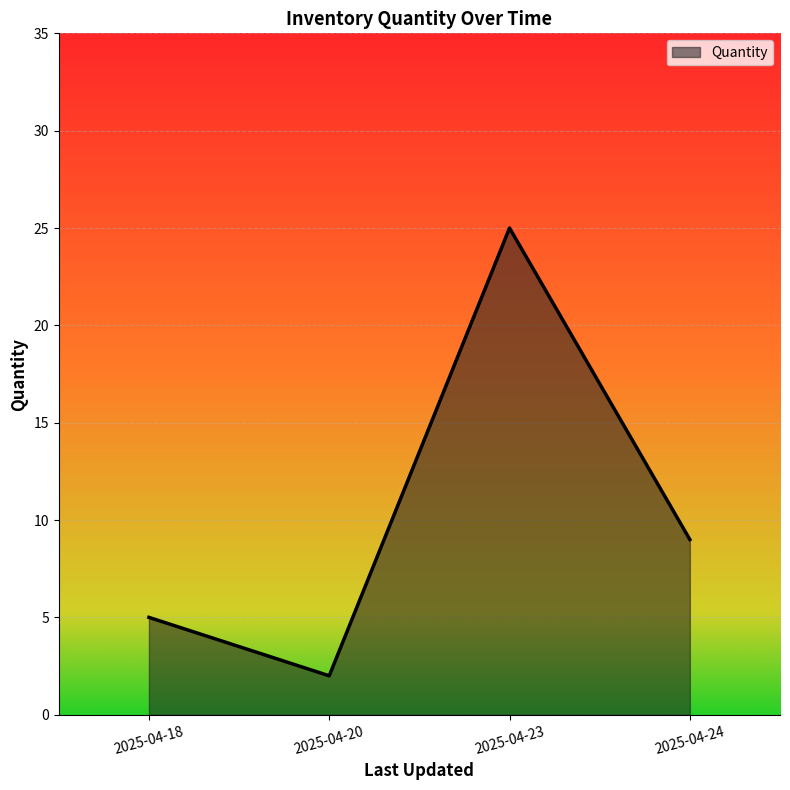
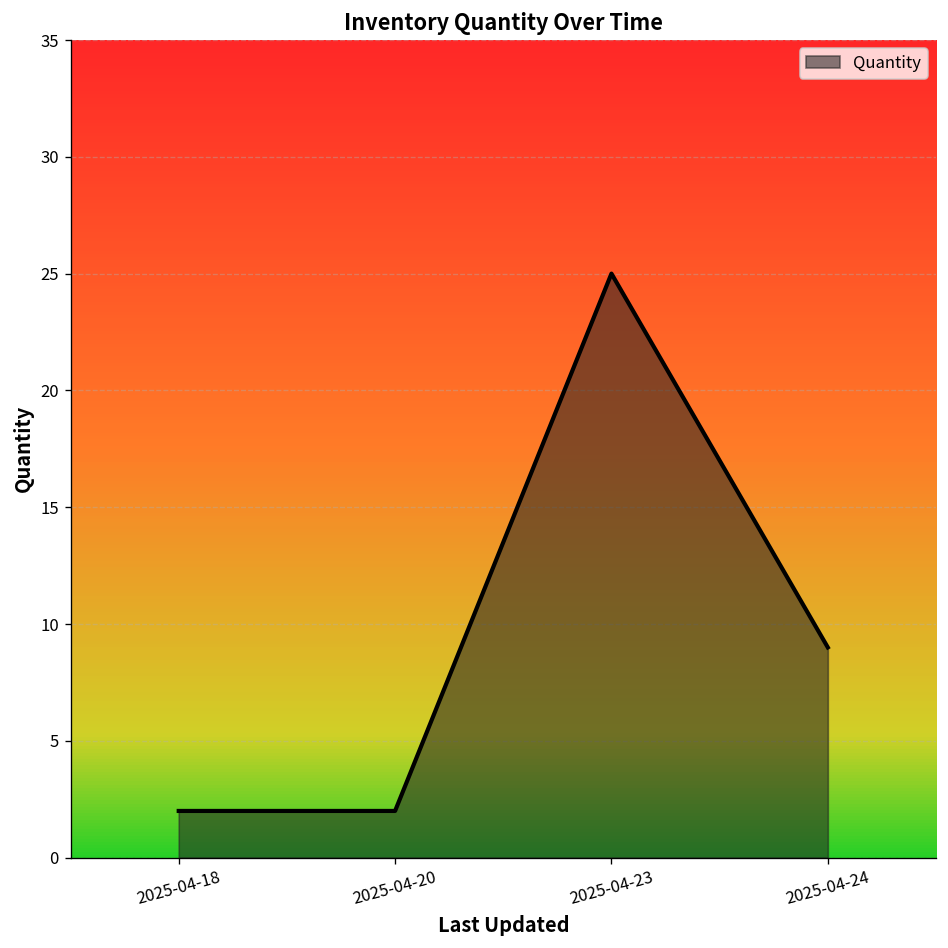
2025-04-18: 5 -> 2
